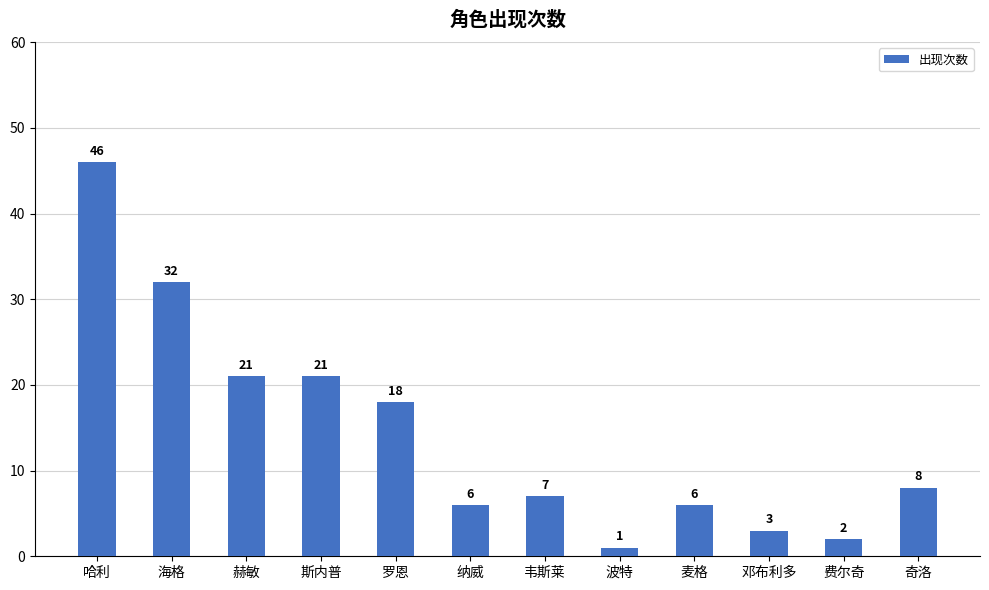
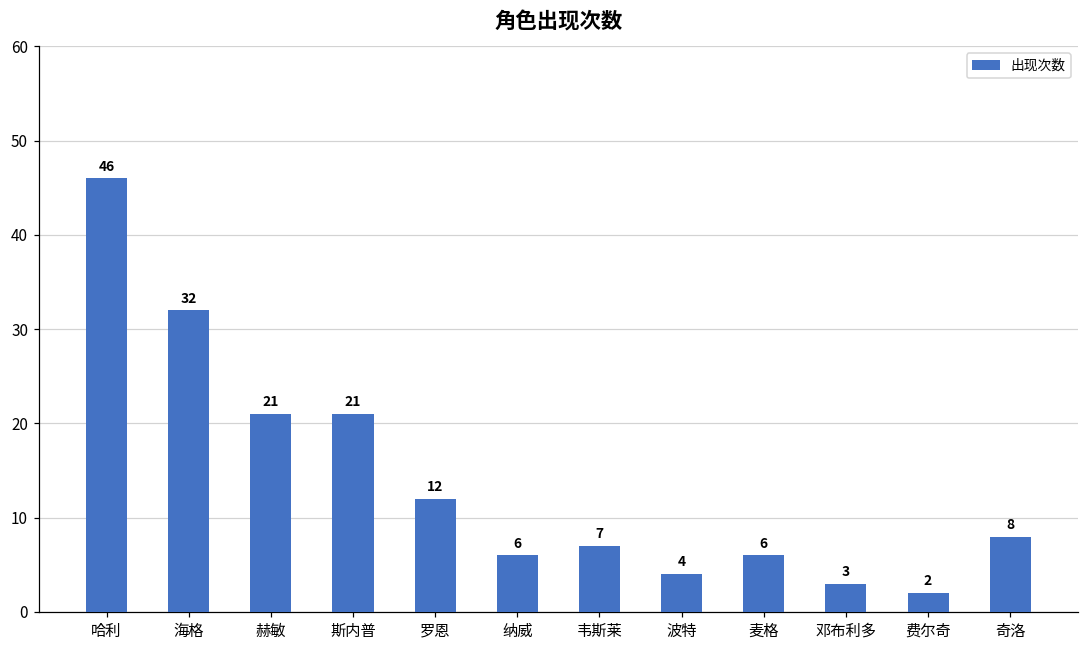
罗恩: 18 -> 12
波特: 1 -> 4
